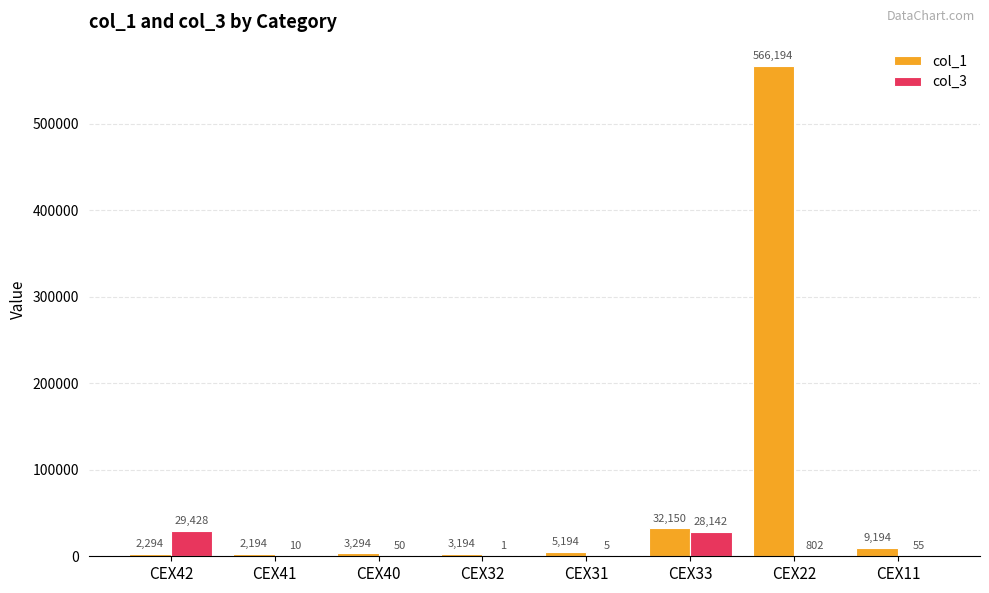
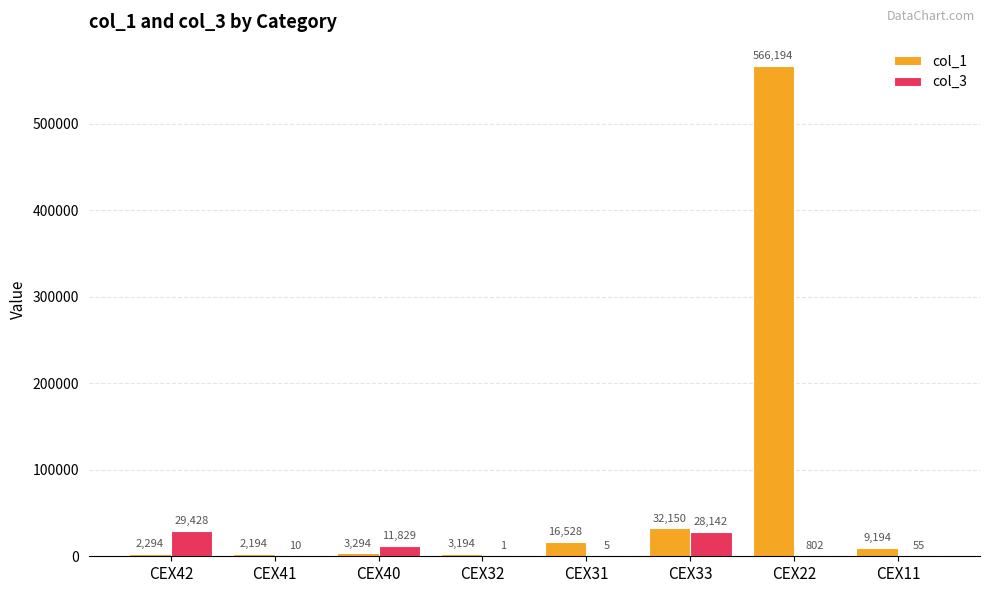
col_3, CEX40: 50 -> 11,829
col_1, CEX31: 5,194 -> 16,528
